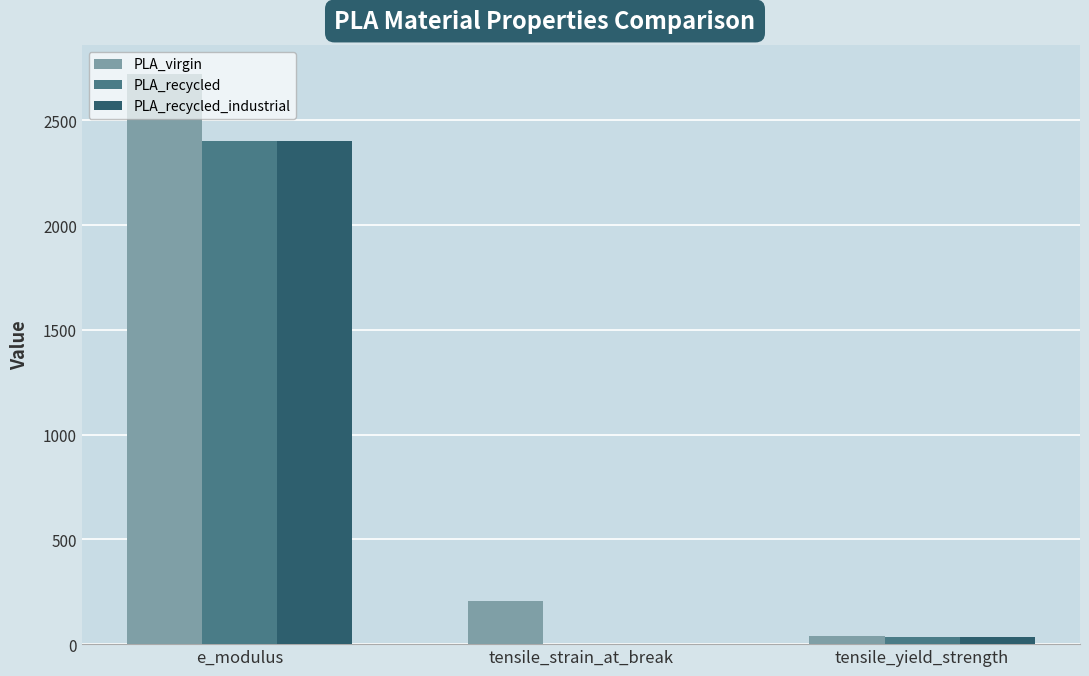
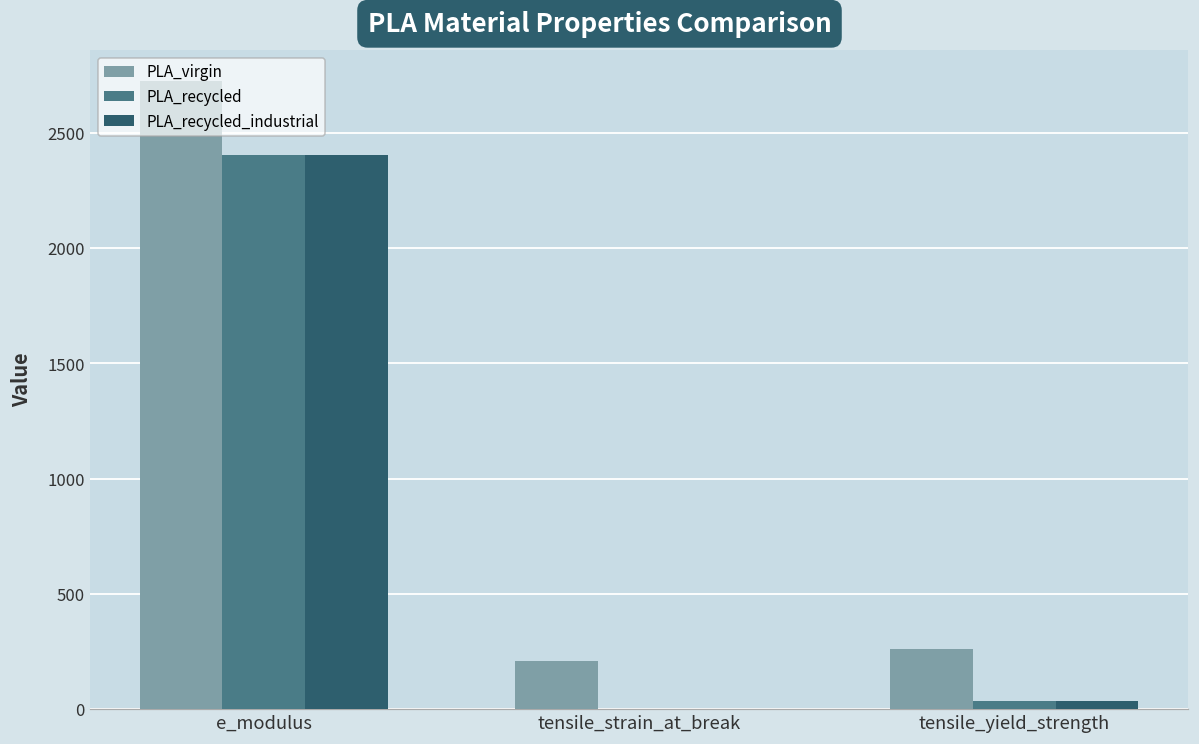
PLA_virgin, tensile_yield_strength: 40 -> 260
